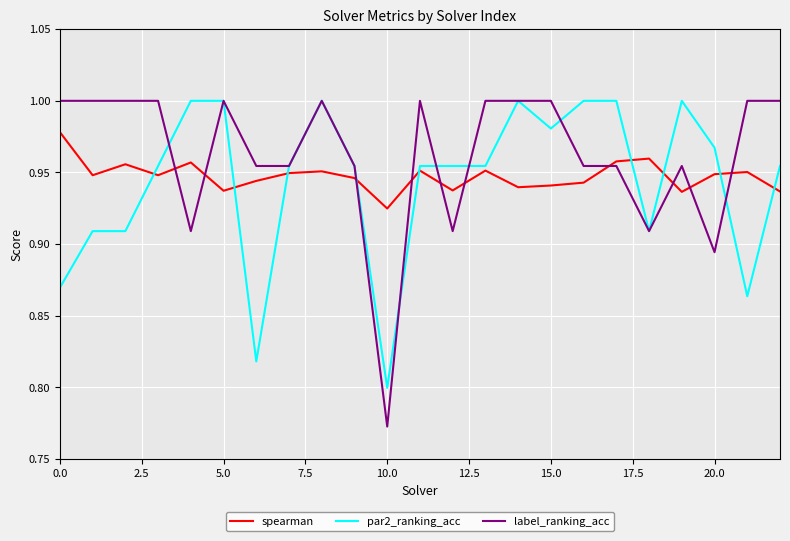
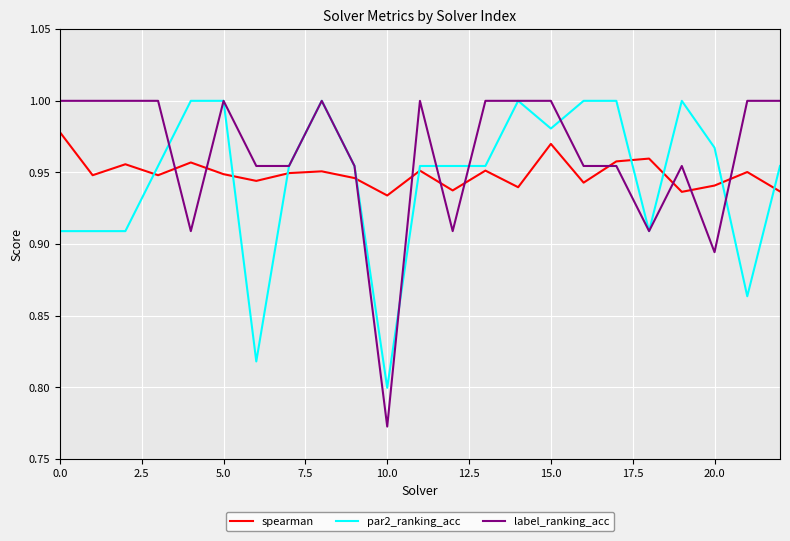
par2_ranking_acc, 0.0: 0.870 -> 0.909
spearman, 5.0: 0.937 -> 0.949
spearman, 10.0: 0.925 -> 0.934
spearman, 15.0: 0.941 -> 0.970
spearman, 20.0: 0.949 -> 0.941
